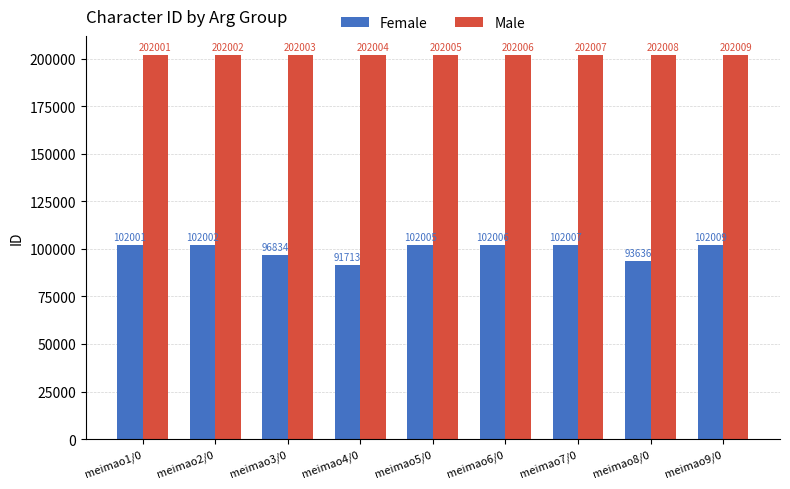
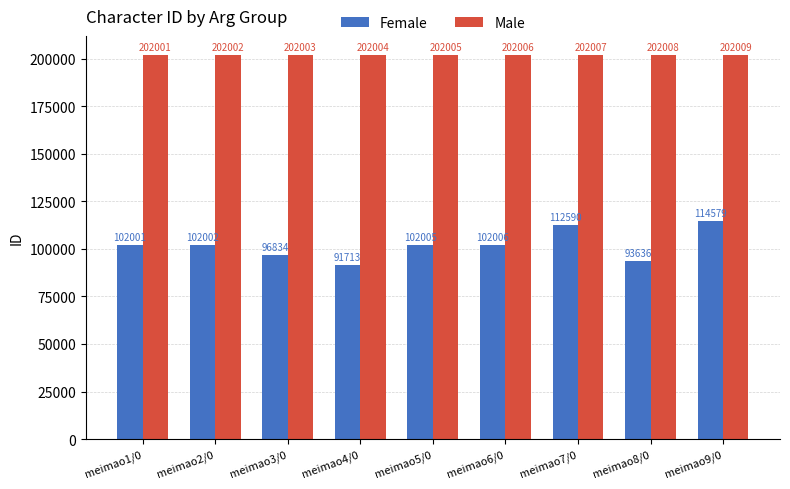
Female, meimao7/0: 102007 -> 112590
Female, meimao9/0: 102009 -> 114579
